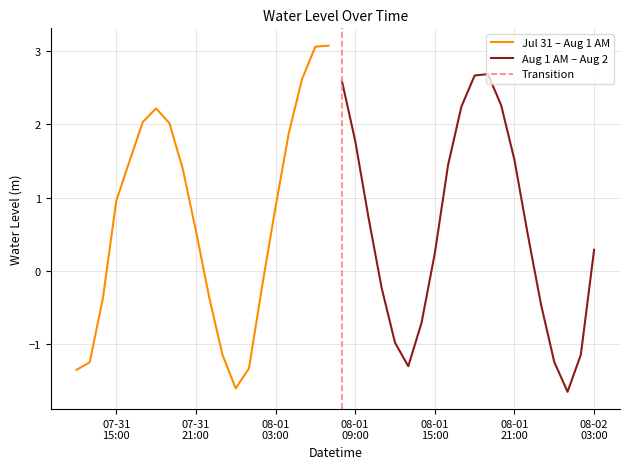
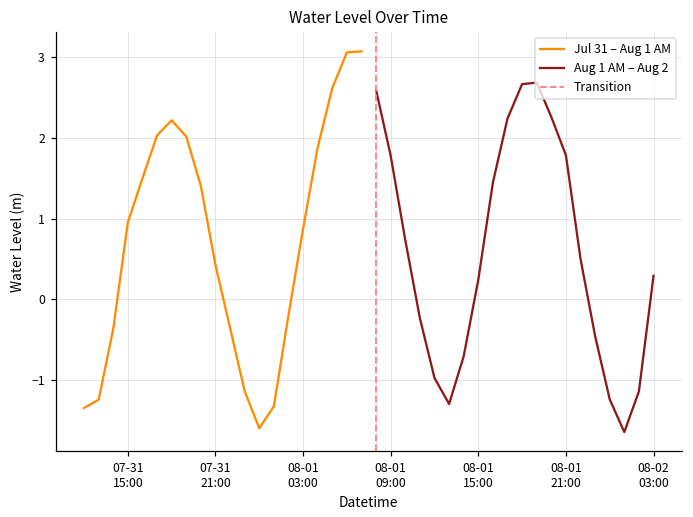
Jul 31 – Aug 1 AM, 07-31 21:00: 0.6 -> 0.4
Aug 1 AM – Aug 2, 08-01 21:00: 1.5 -> 1.8
